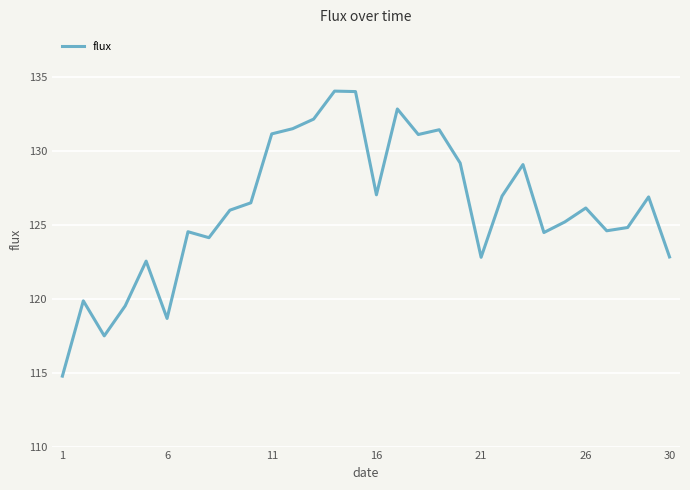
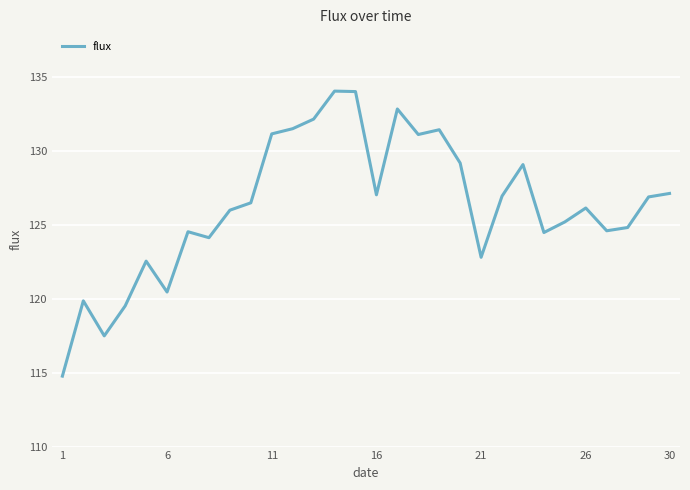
6: 118.7 -> 120.4
30: 122.8 -> 127.1
